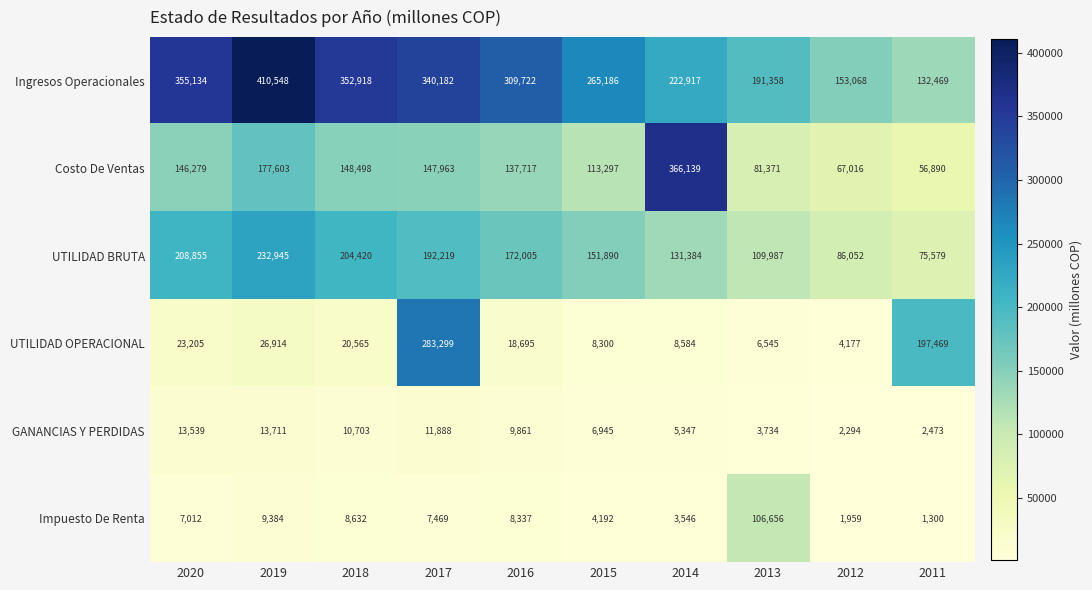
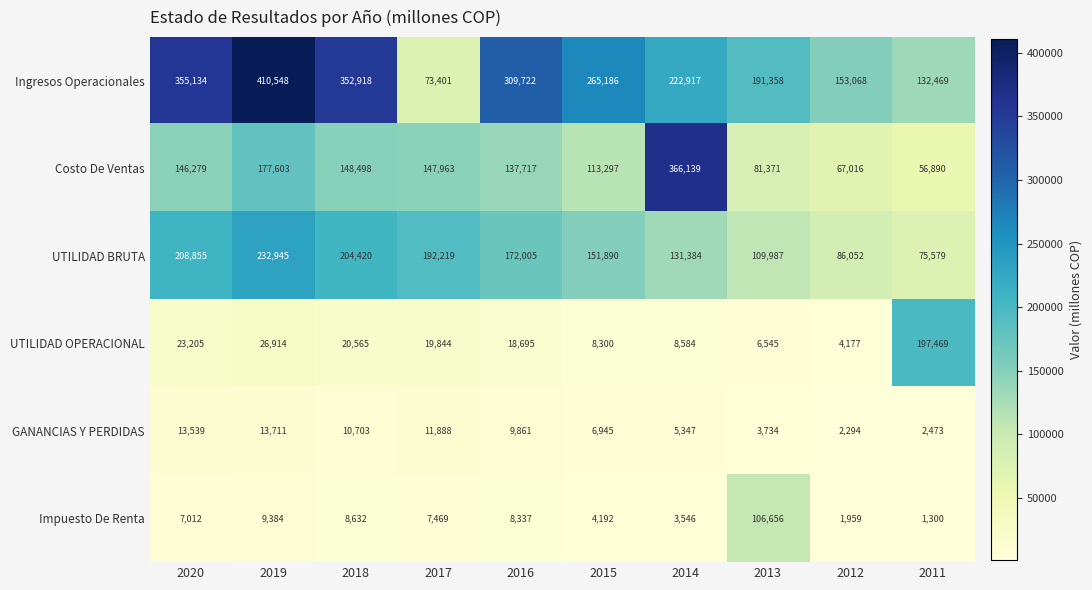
Ingresos Operacionales, 2017: 340,182 -> 73,401
UTILIDAD OPERACIONAL, 2017: 283,299 -> 19,844
